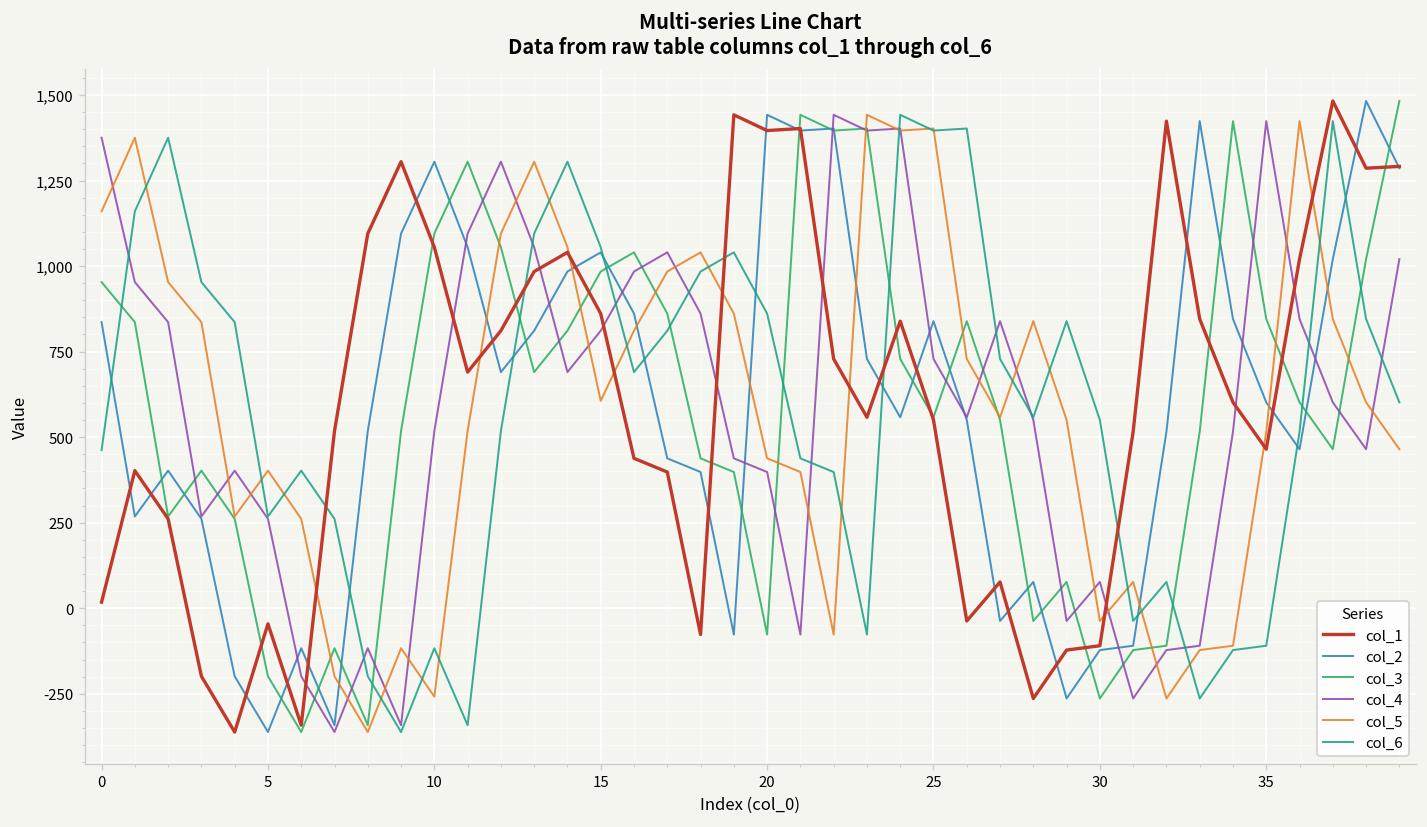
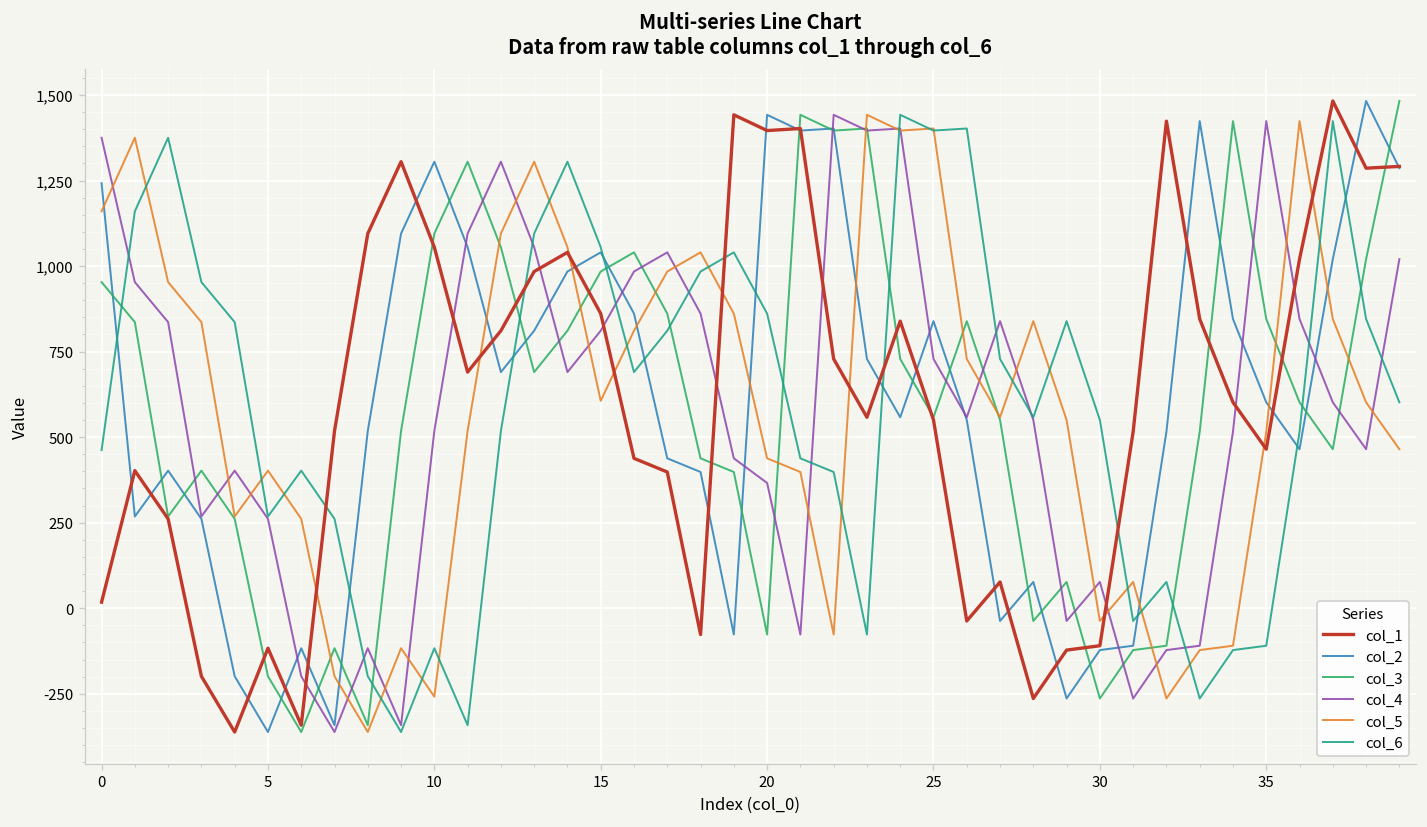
col_2, 0: 840 -> 1,240
col_1, 5: -50 -> -120
col_4, 20: 400 -> 370
